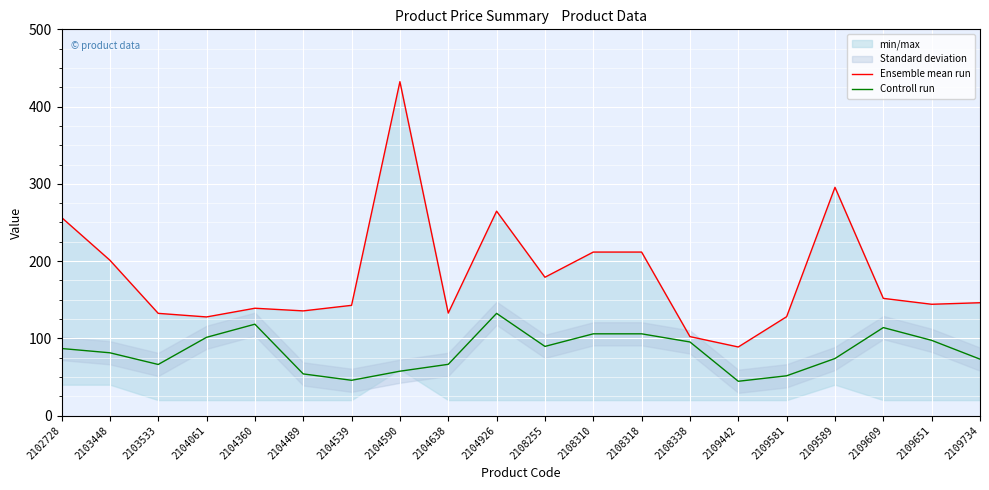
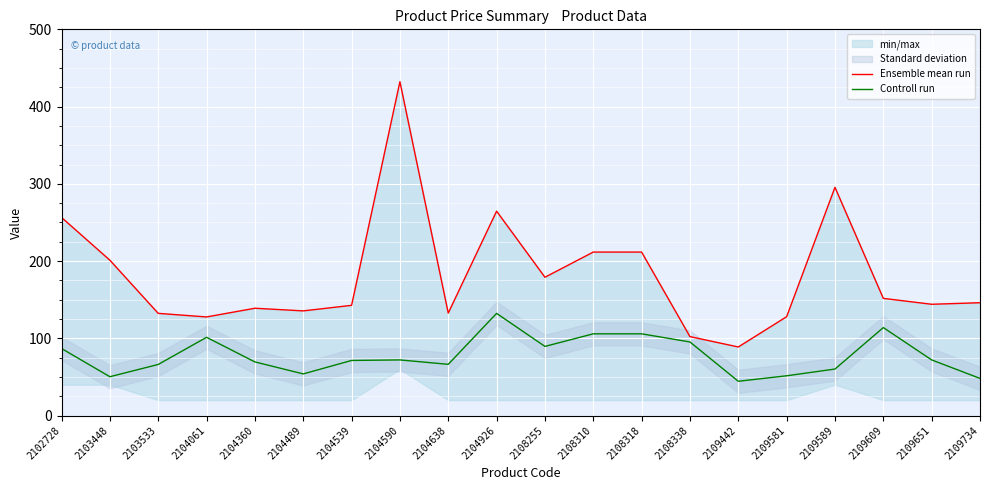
Controll run, 2103448: 80 -> 50
Controll run, 2104360: 120 -> 70
Controll run, 2104539: 50 -> 70
Controll run, 2104590: 60 -> 70
Controll run, 2109589: 70 -> 60
Controll run, 2109651: 100 -> 70
Controll run, 2109734: 70 -> 50
